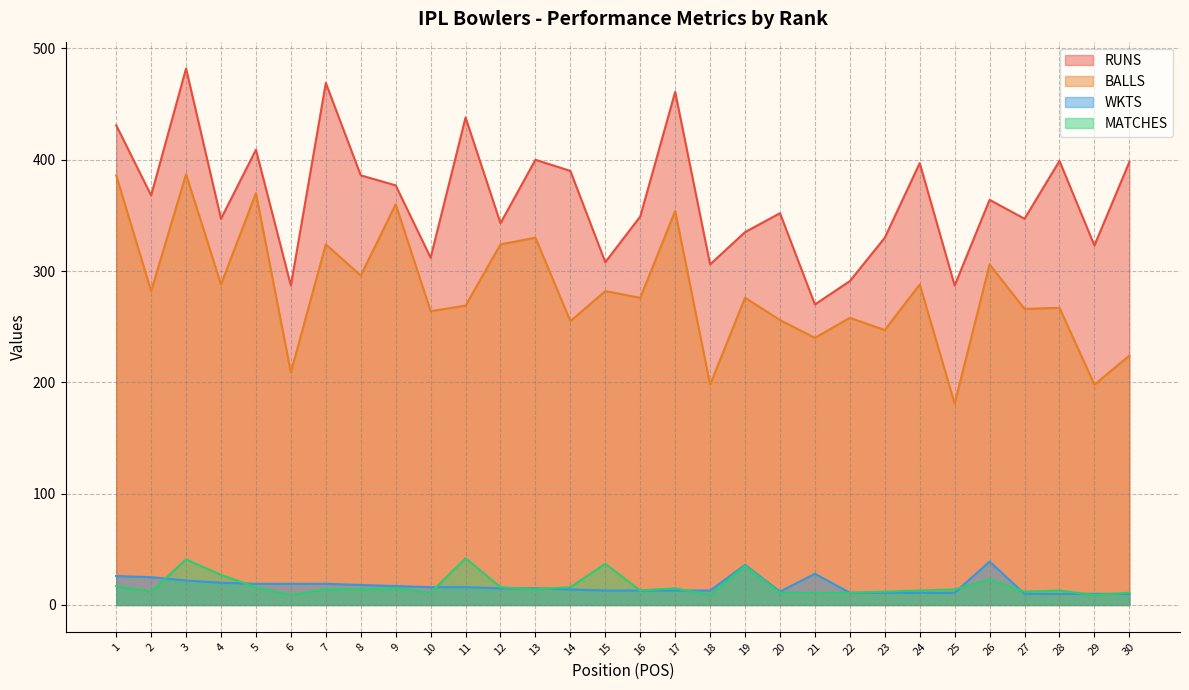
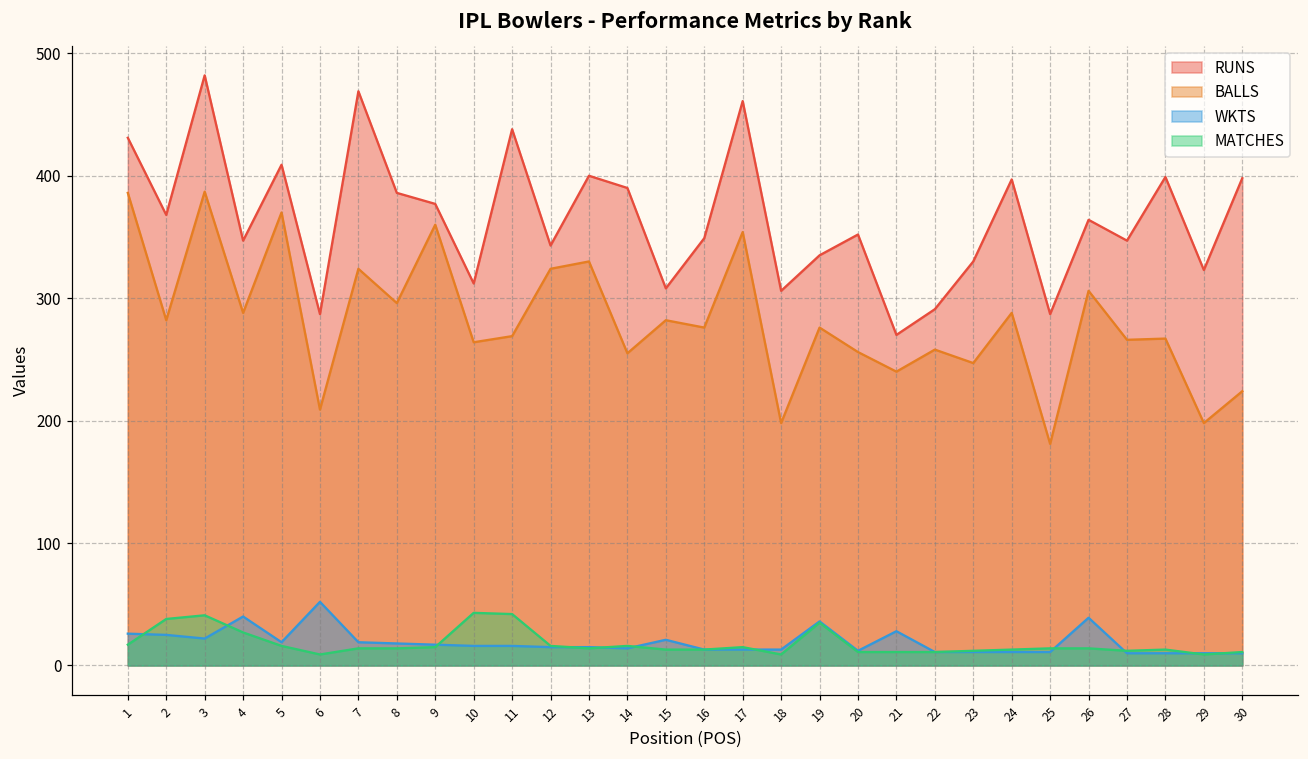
MATCHES, 2: 12 -> 38
WKTS, 4: 20 -> 40
WKTS, 6: 19 -> 52
MATCHES, 10: 11 -> 43
WKTS, 15: 13 -> 21
MATCHES, 15: 37 -> 13
MATCHES, 26: 23 -> 14
